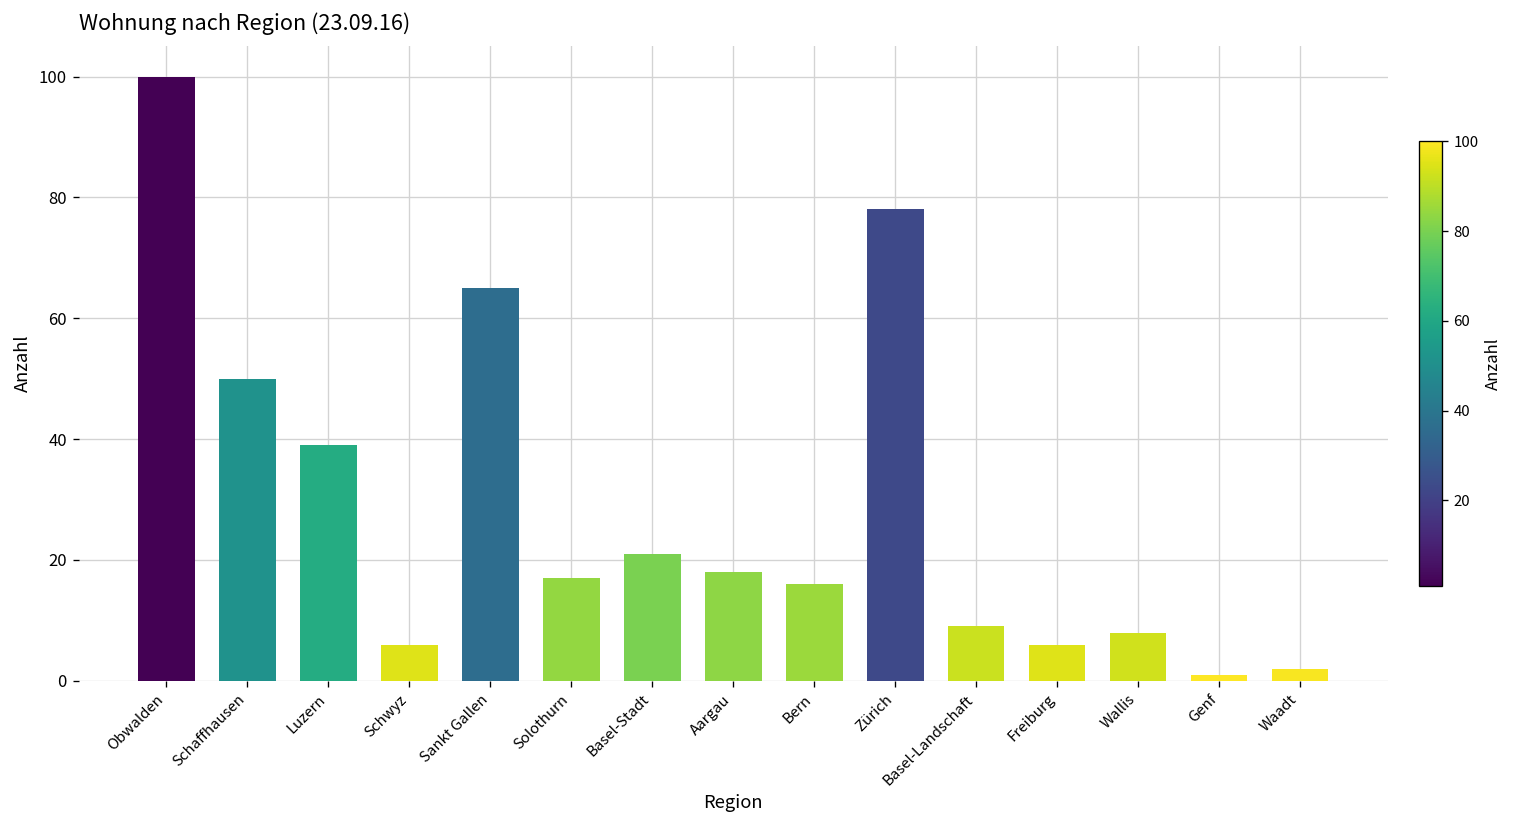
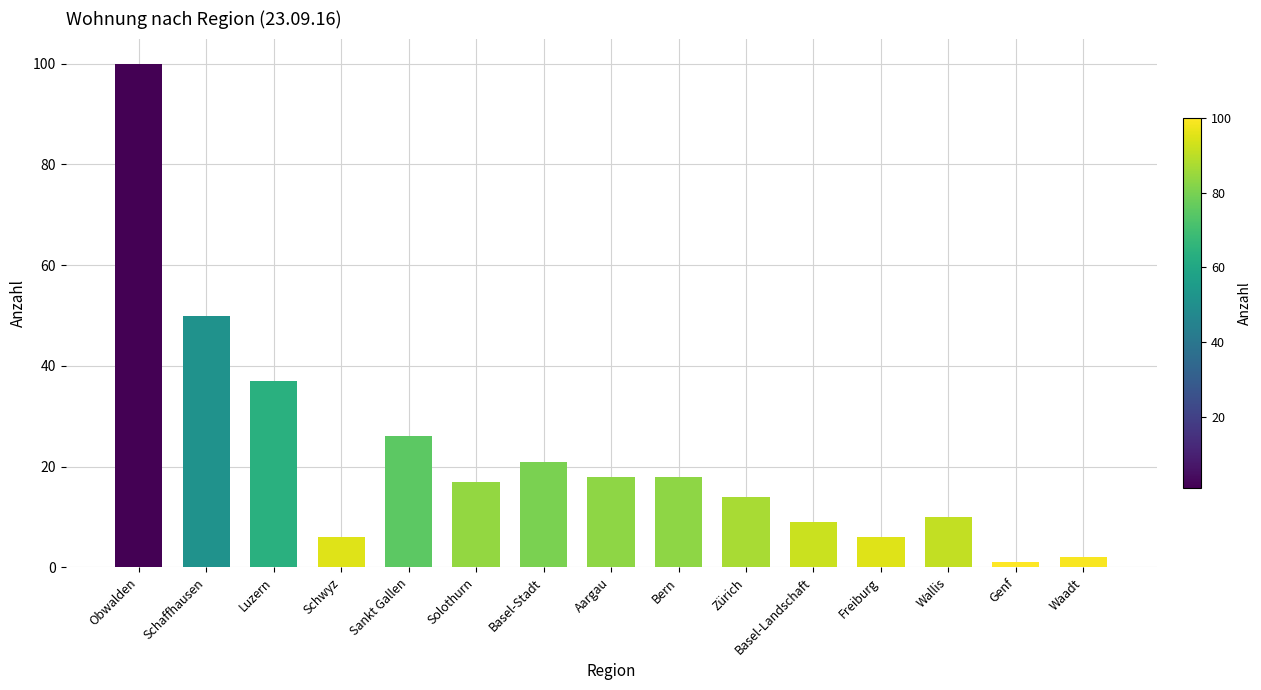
Luzern: 39 -> 37
Sankt Gallen: 65 -> 26
Bern: 16 -> 18
Zürich: 78 -> 14
Wallis: 8 -> 10
